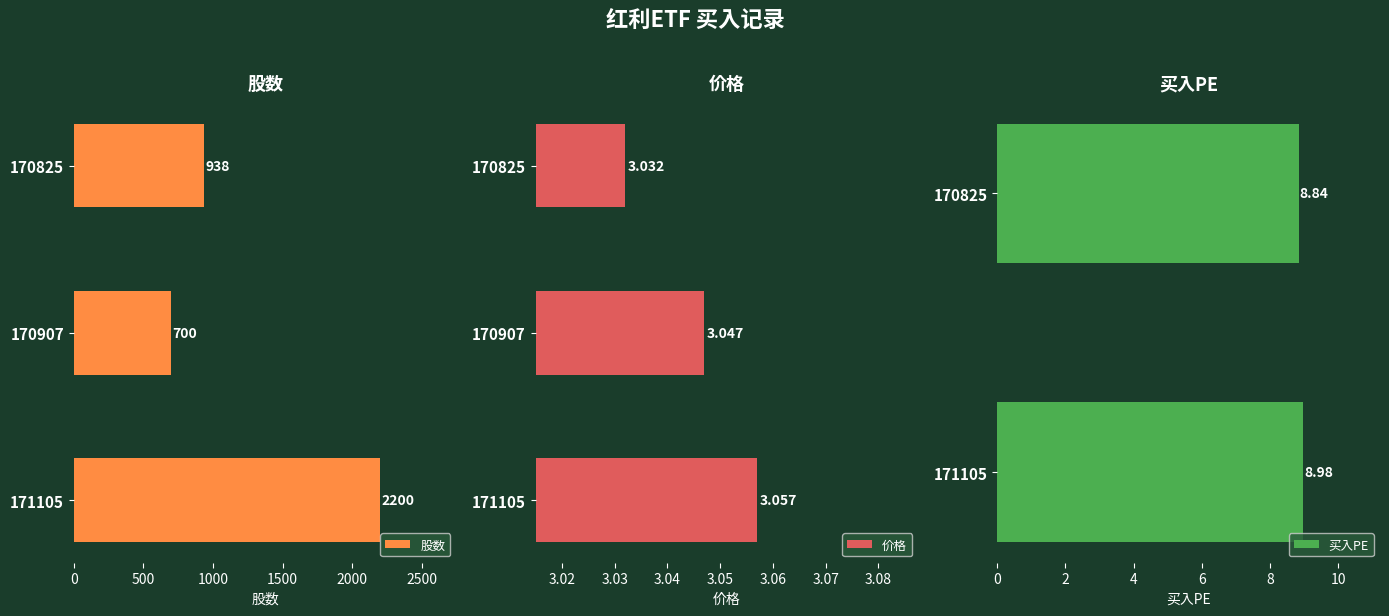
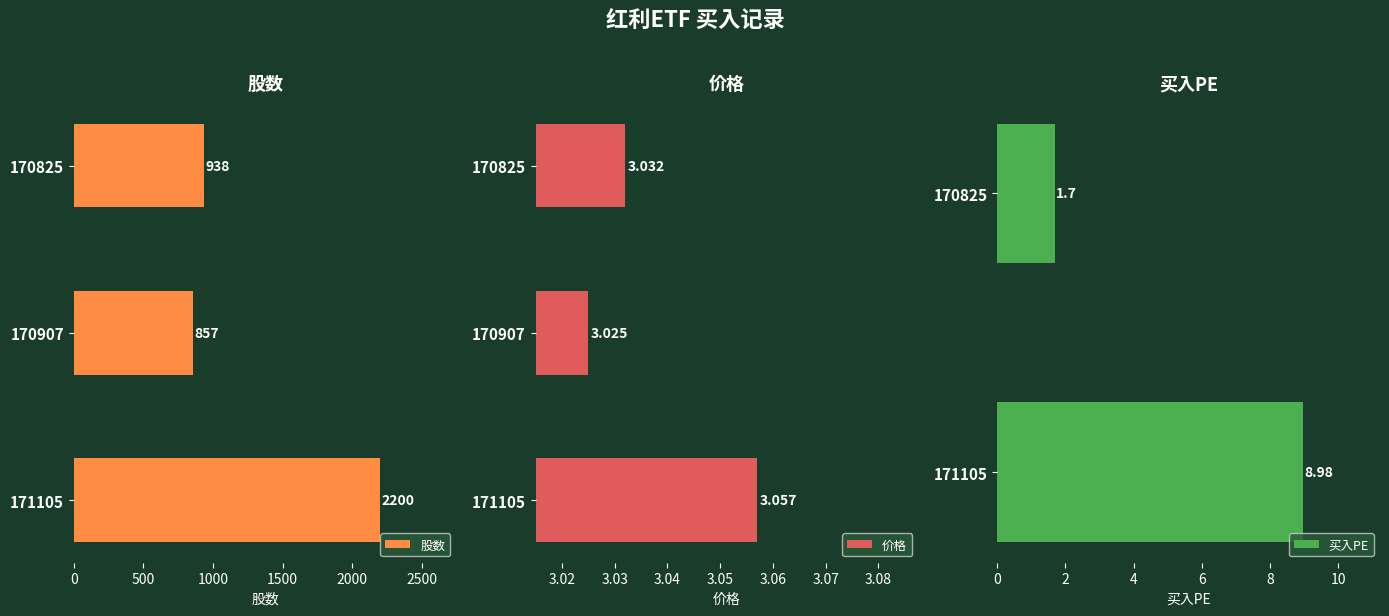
股数, 170907: 700 -> 857
价格, 170907: 3.047 -> 3.025
买入PE, 170825: 8.84 -> 1.7
